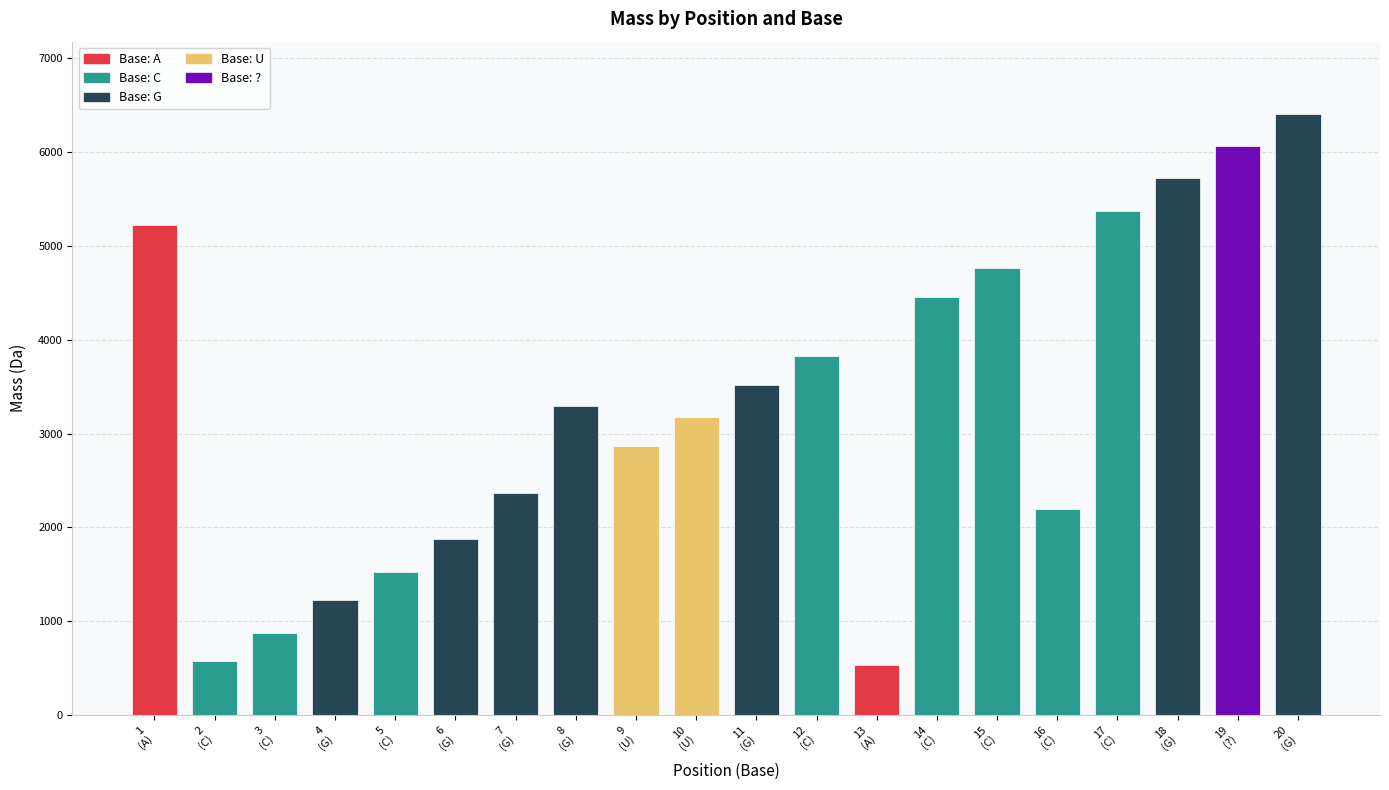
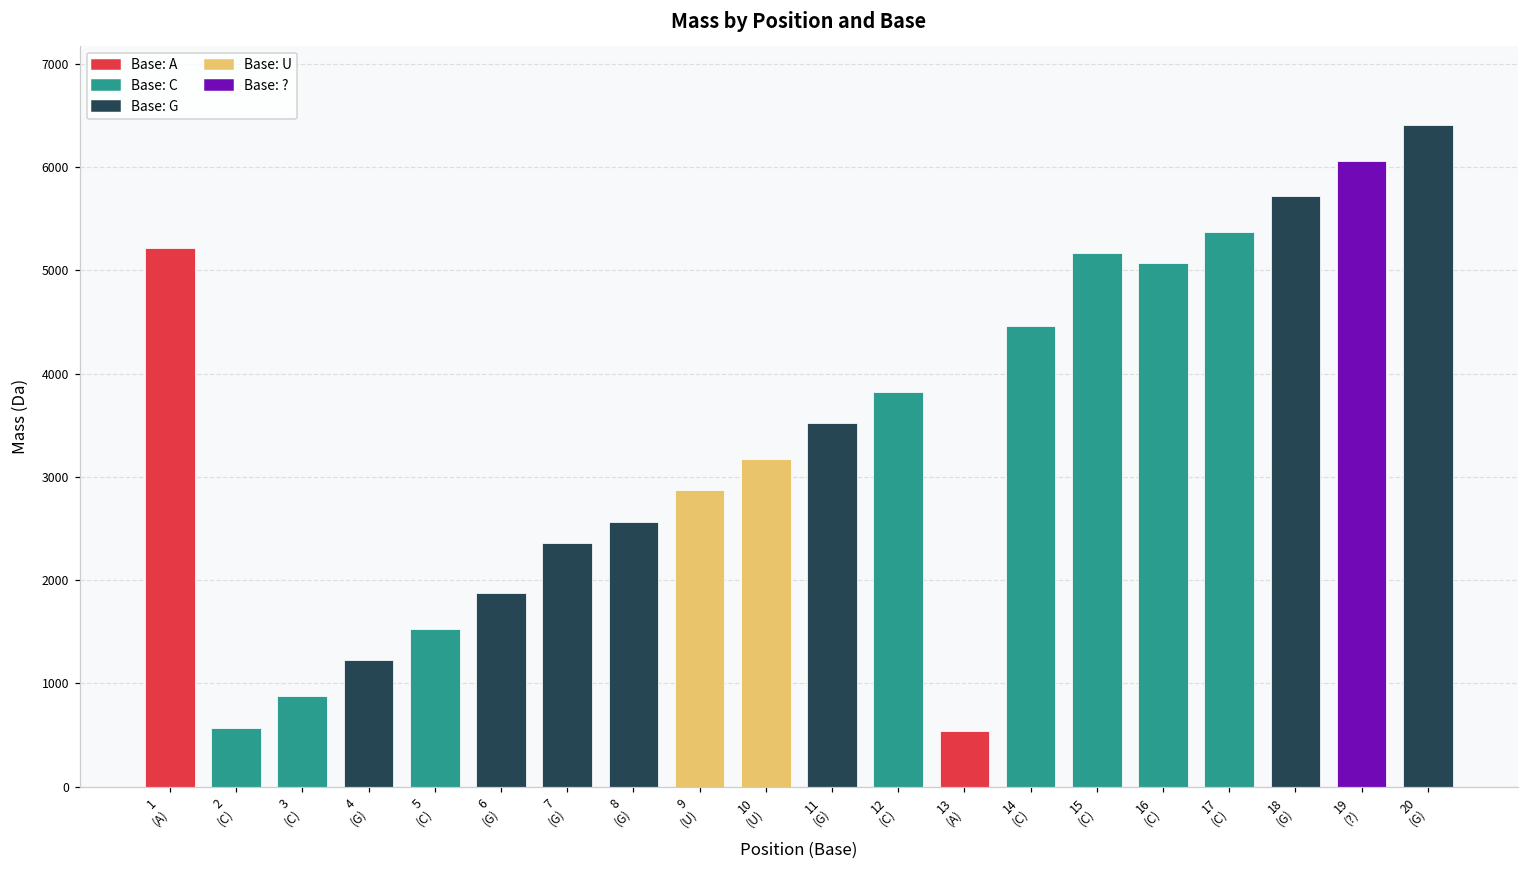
8 (G): 3300 -> 2600
15 (C): 4800 -> 5200
16 (C): 2200 -> 5100
